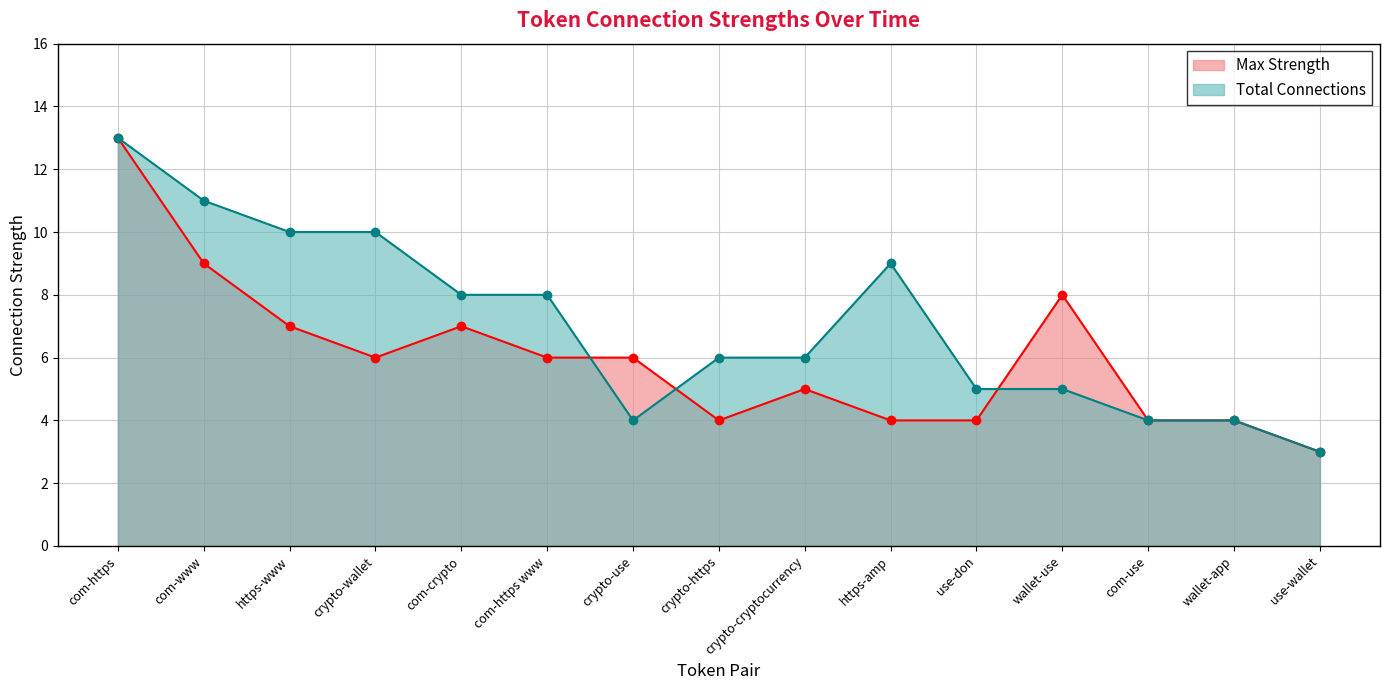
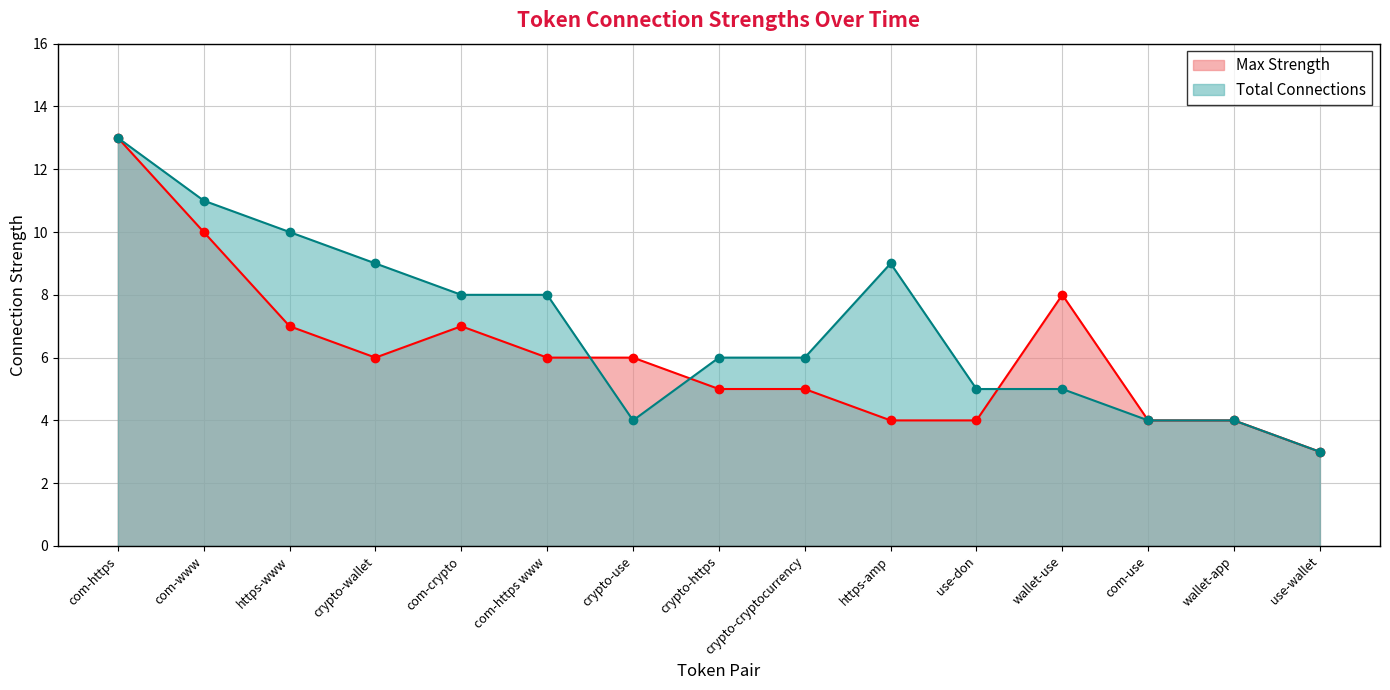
Max Strength, com-www: 9 -> 10
Total Connections, crypto-wallet: 10 -> 9
Max Strength, crypto-https: 4 -> 5
